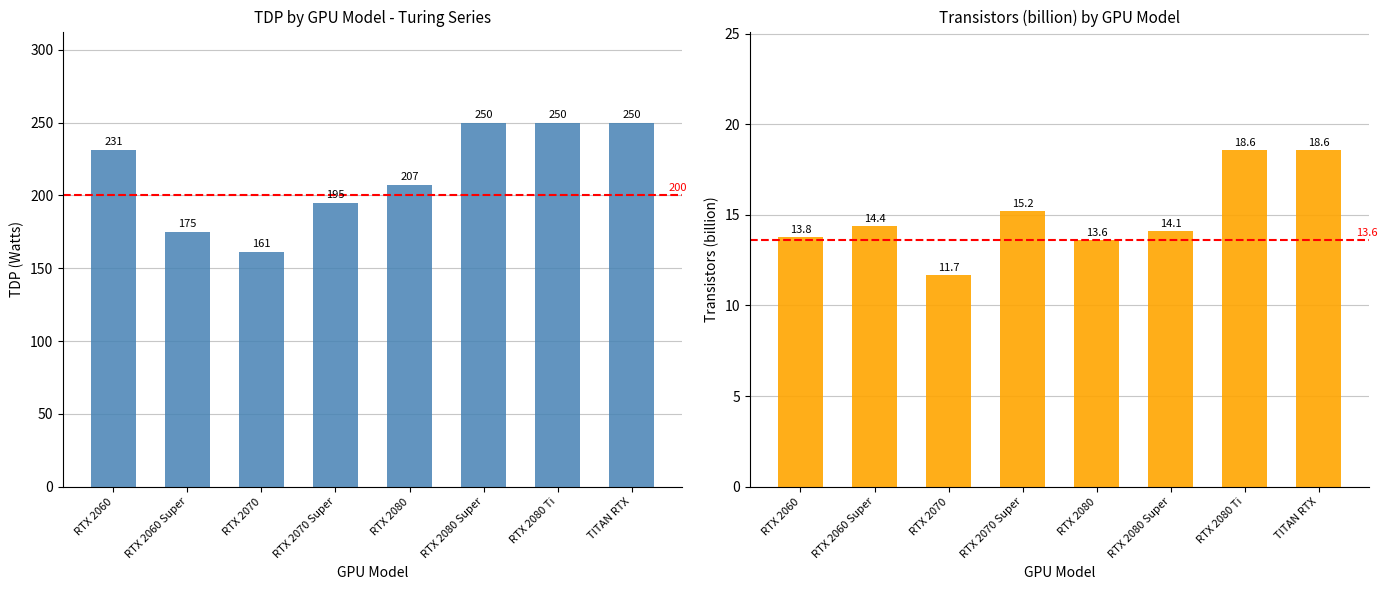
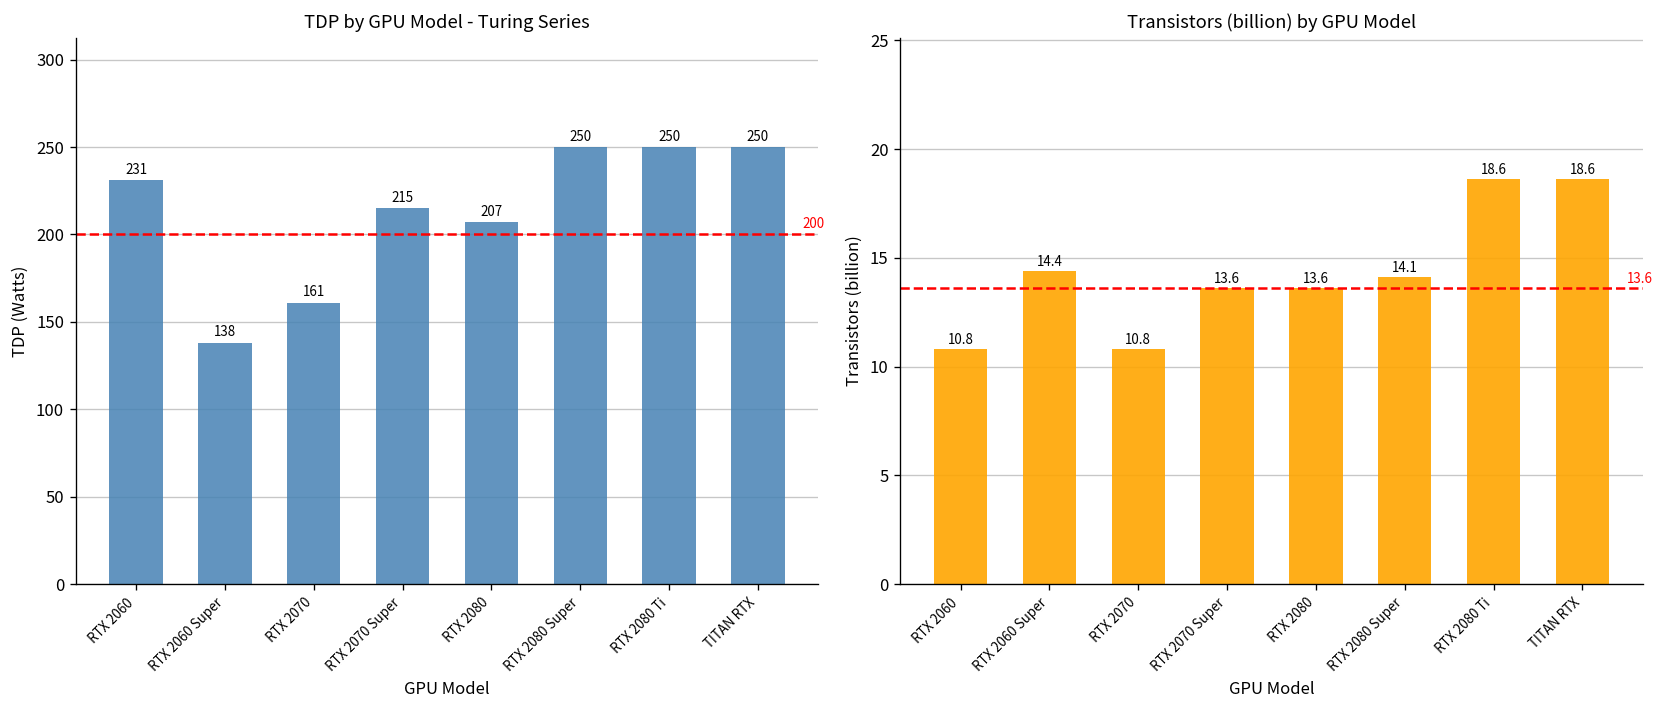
TDP by GPU Model - Turing Series, RTX 2060 Super: 175 -> 138
TDP by GPU Model - Turing Series, RTX 2070 Super: 195 -> 215
Transistors (billion) by GPU Model, RTX 2060: 13.8 -> 10.8
Transistors (billion) by GPU Model, RTX 2070: 11.7 -> 10.8
Transistors (billion) by GPU Model, RTX 2070 Super: 15.2 -> 13.6
